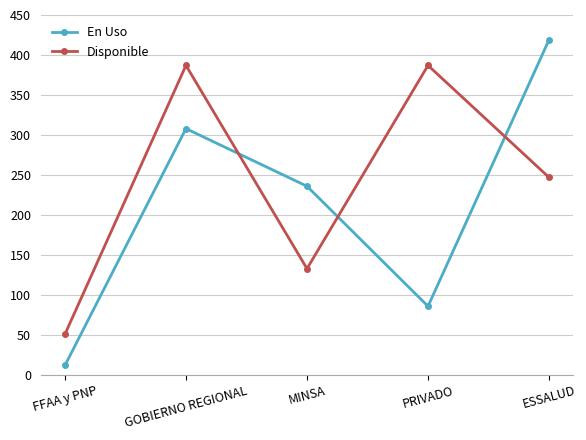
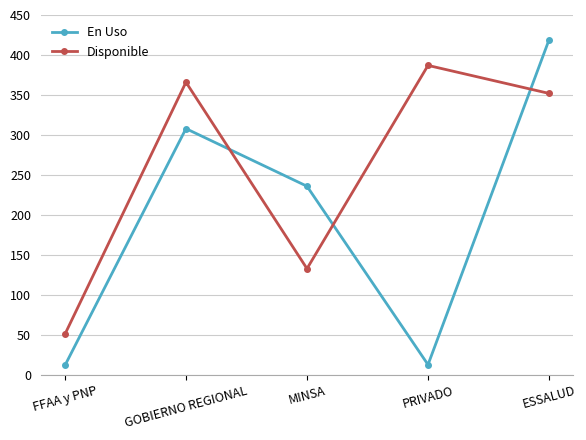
Disponible, GOBIERNO REGIONAL: 390 -> 370
En Uso, PRIVADO: 90 -> 10
Disponible, ESSALUD: 250 -> 350
